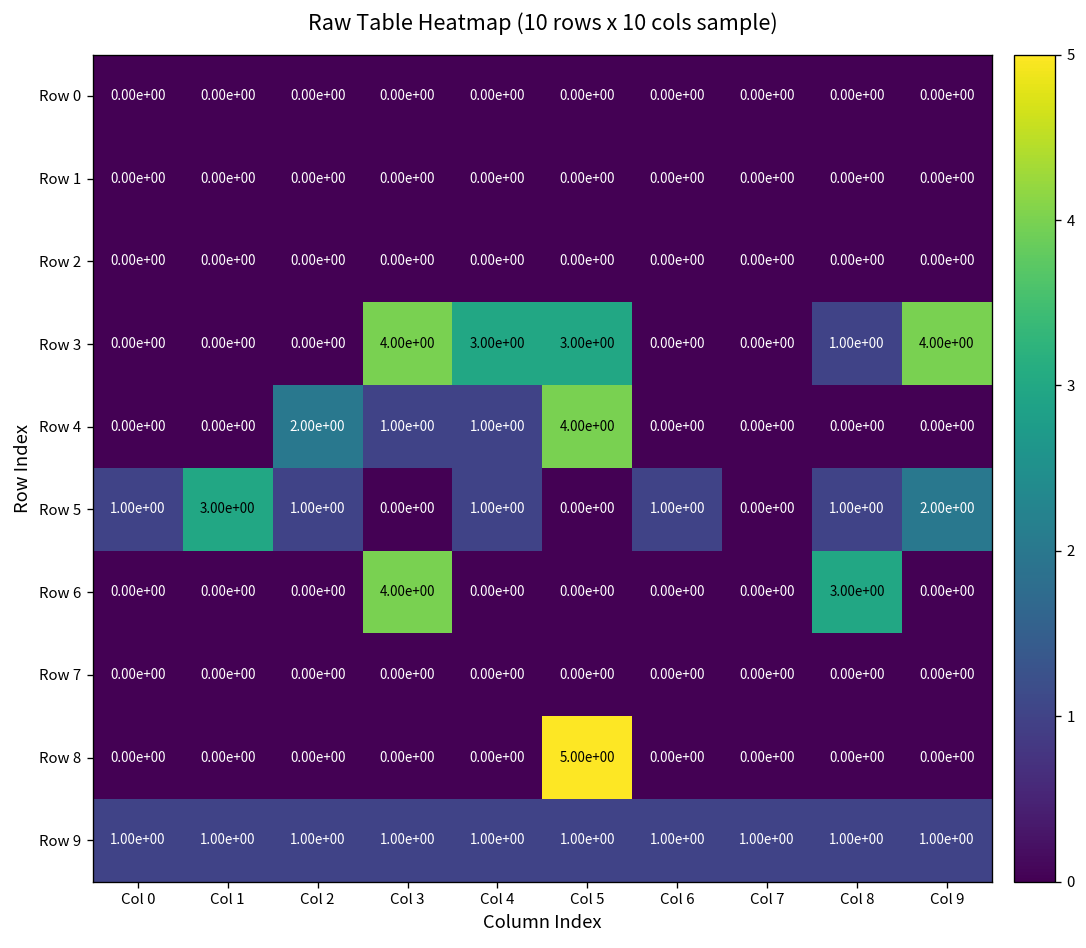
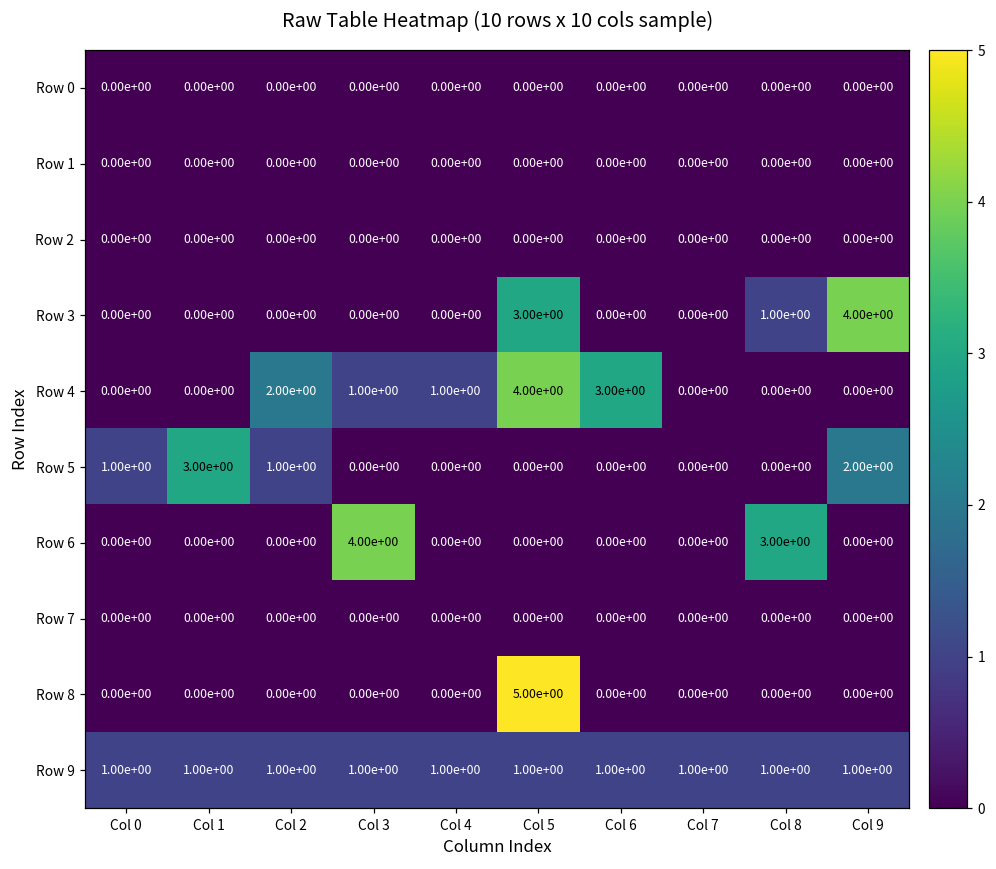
Row 3, Col 3: 4.00e+00 -> 0.00e+00
Row 3, Col 4: 3.00e+00 -> 0.00e+00
Row 4, Col 6: 0.00e+00 -> 3.00e+00
Row 5, Col 4: 1.00e+00 -> 0.00e+00
Row 5, Col 6: 1.00e+00 -> 0.00e+00
Row 5, Col 8: 1.00e+00 -> 0.00e+00
